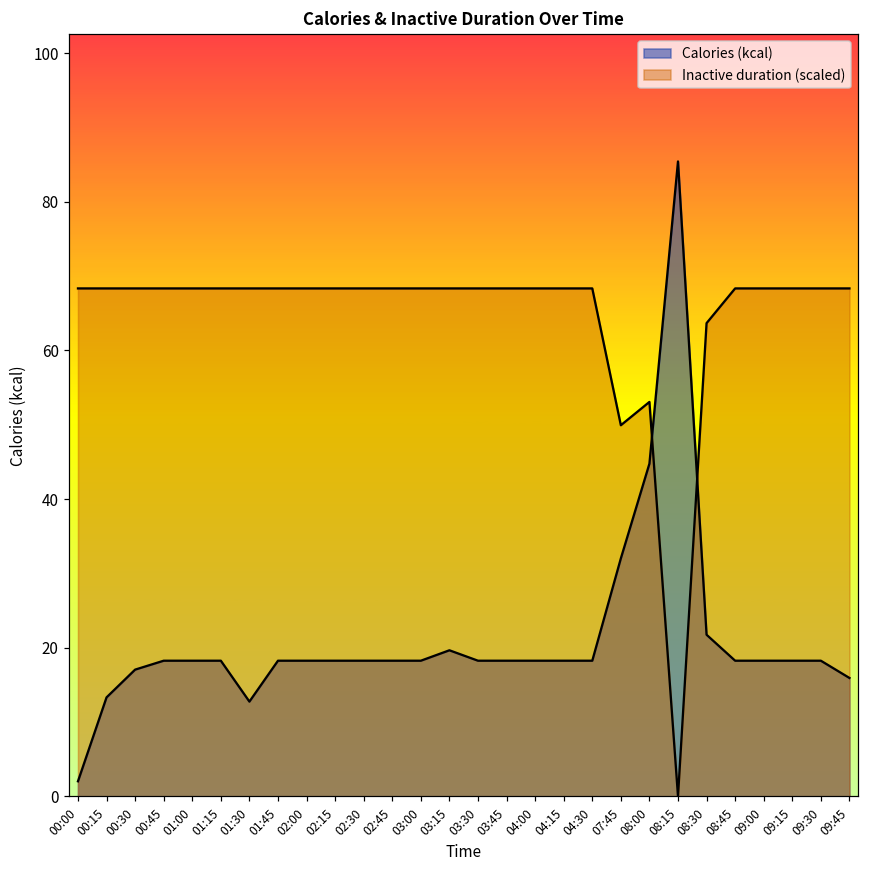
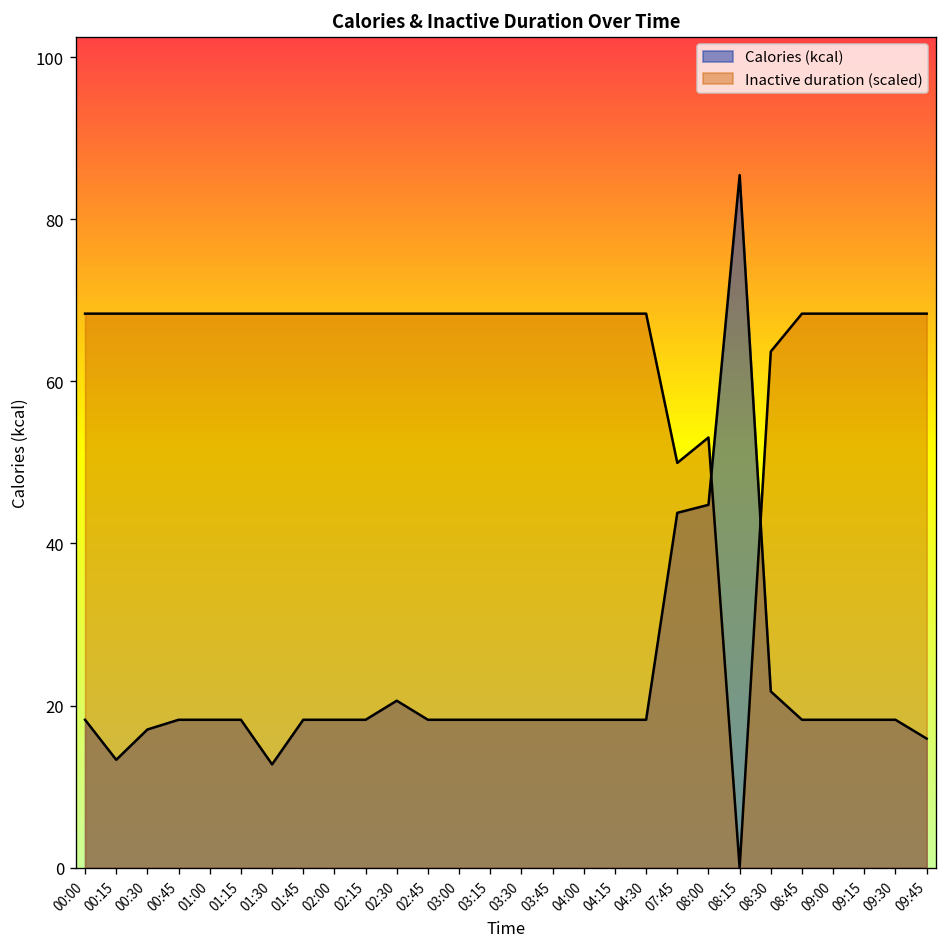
Calories (kcal), 00:00: 2 -> 18
Calories (kcal), 02:30: 18 -> 21
Calories (kcal), 03:15: 20 -> 18
Calories (kcal), 07:45: 32 -> 44
